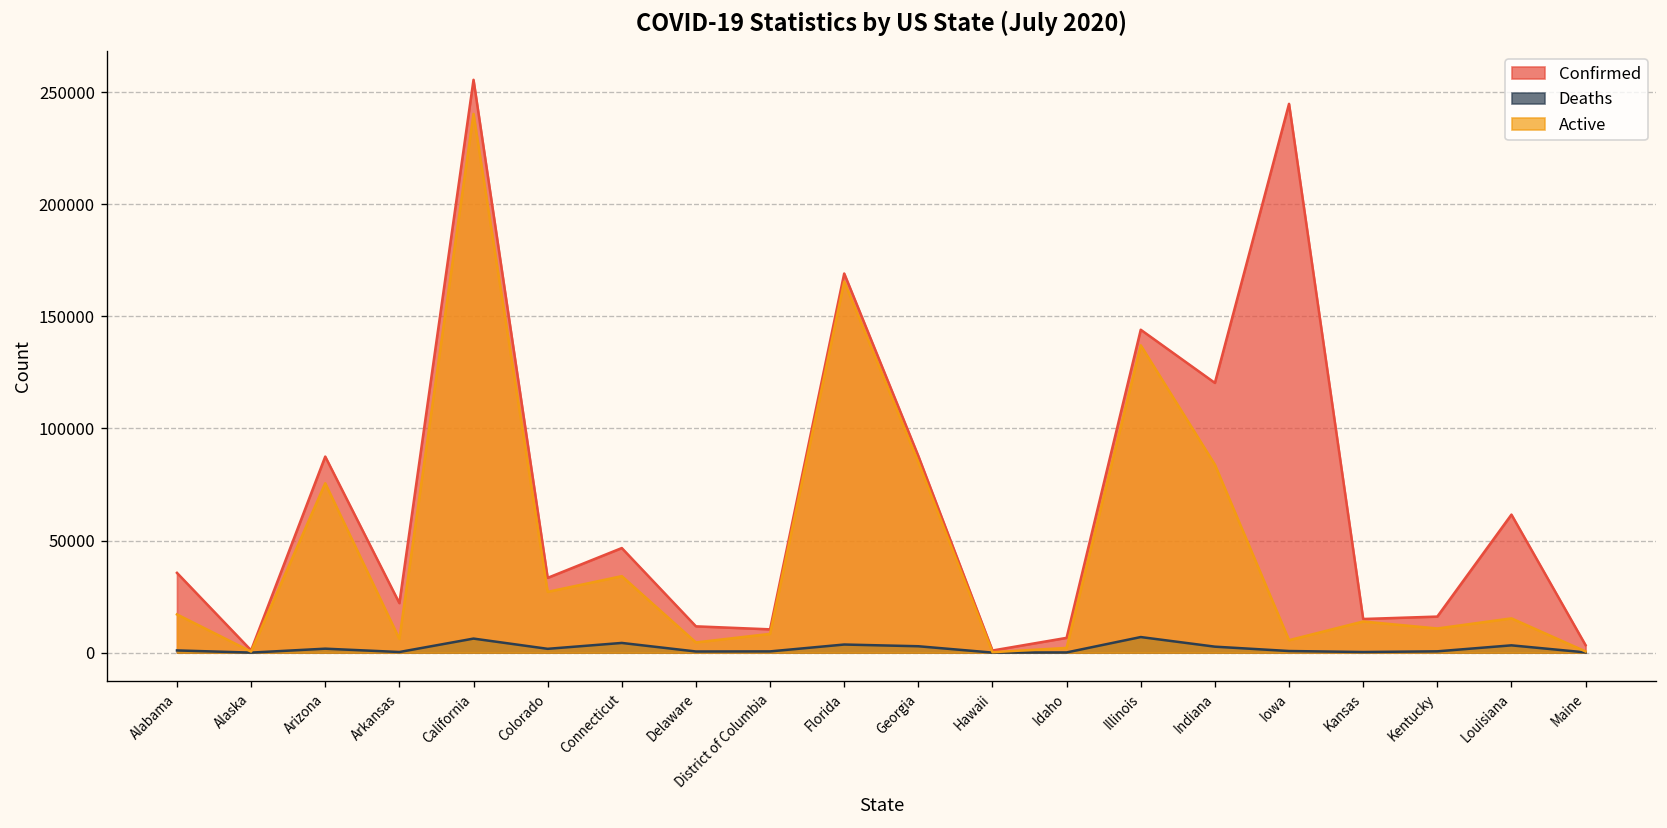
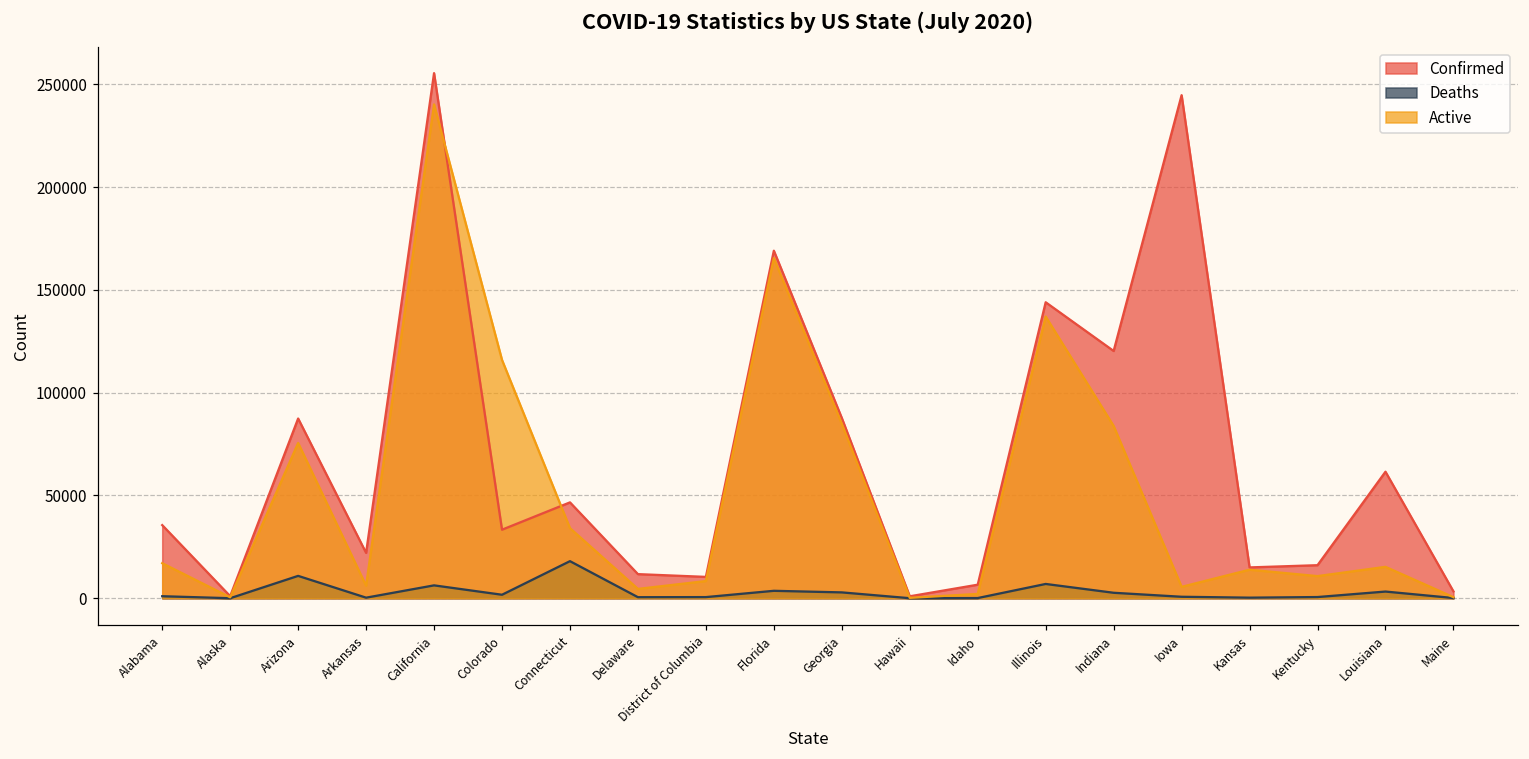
Deaths, Arizona: 2000 -> 11000
Active, Colorado: 27000 -> 116000
Deaths, Connecticut: 4000 -> 18000
